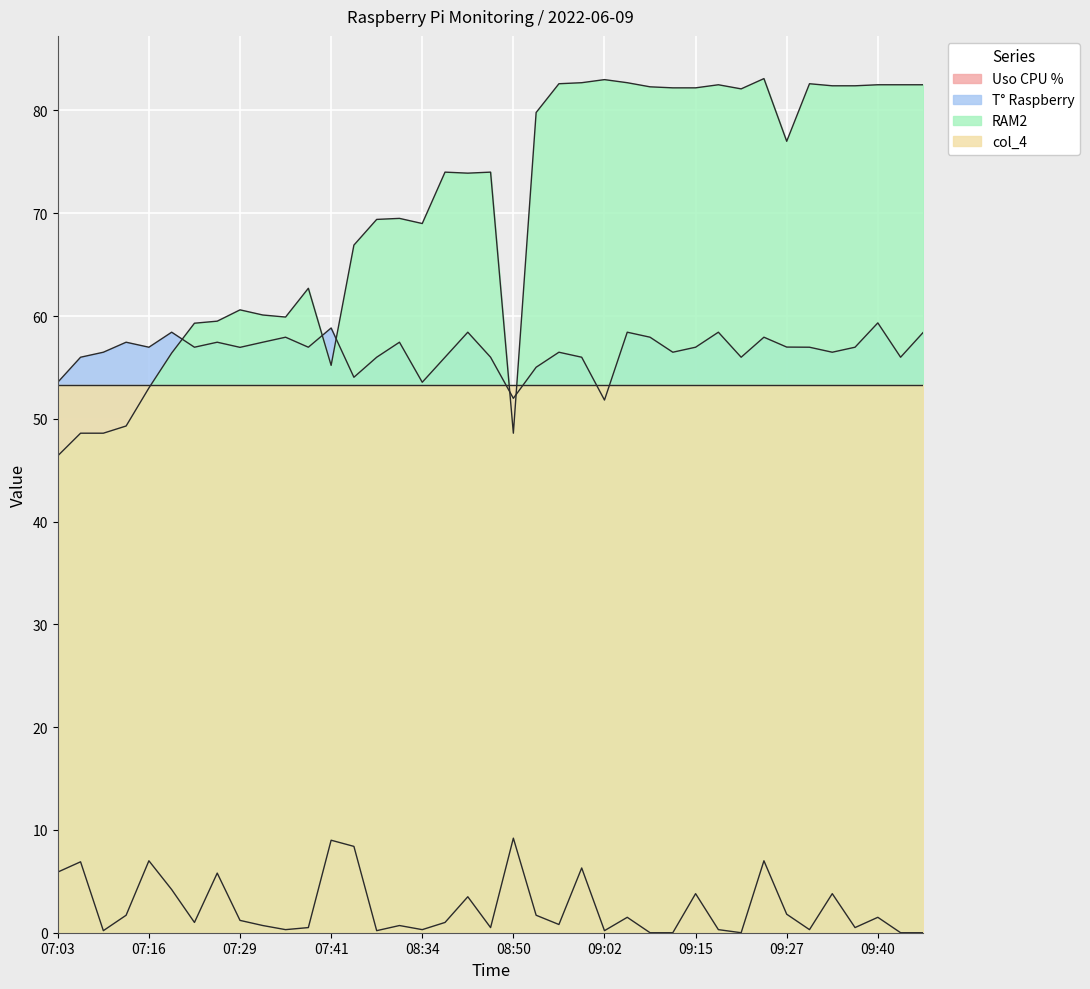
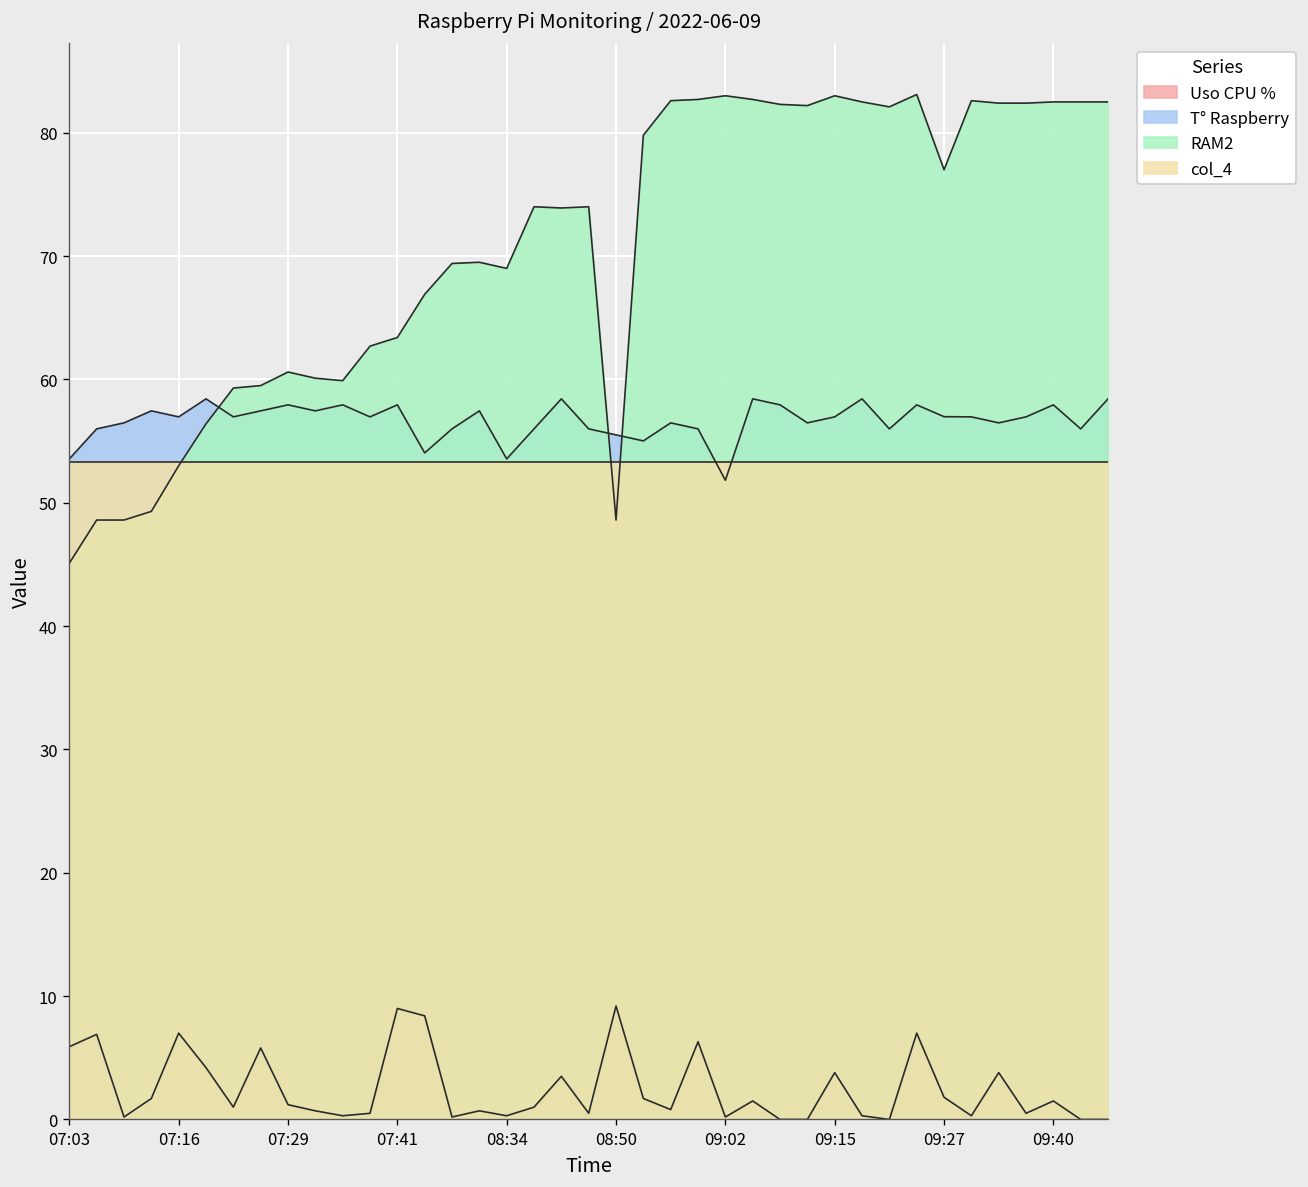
RAM2, 07:03: 46.4 -> 45.1
T° Raspberry, 07:29: 57.0 -> 57.9
T° Raspberry, 07:41: 58.8 -> 57.9
RAM2, 07:41: 55.2 -> 63.4
T° Raspberry, 08:50: 52.0 -> 55.5
RAM2, 09:15: 82.2 -> 83.0
T° Raspberry, 09:40: 59.3 -> 57.9
